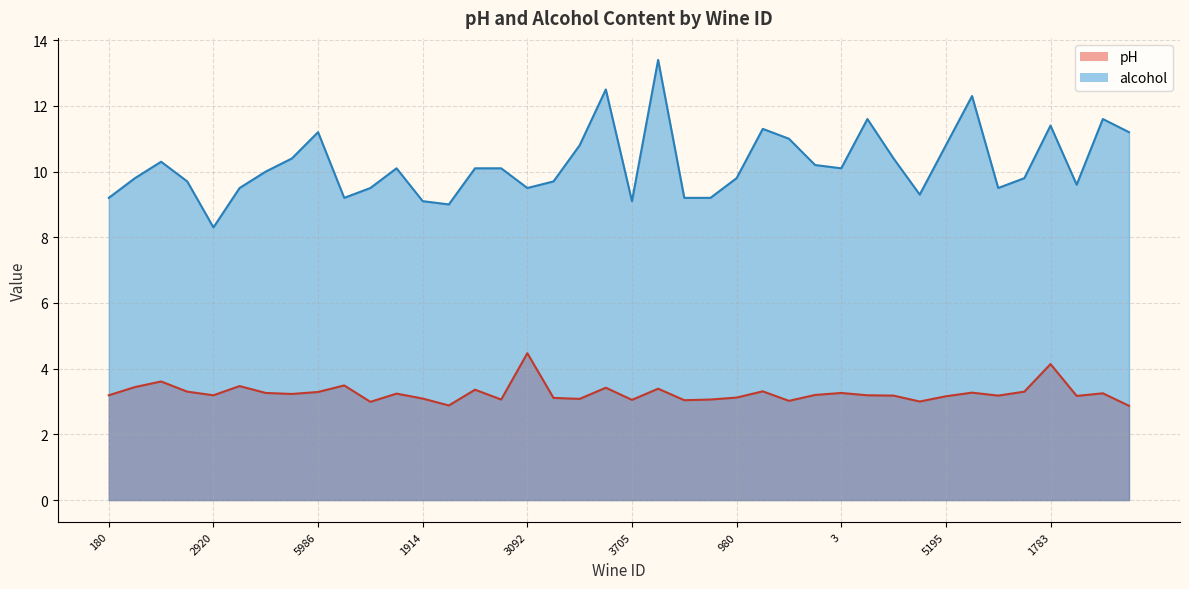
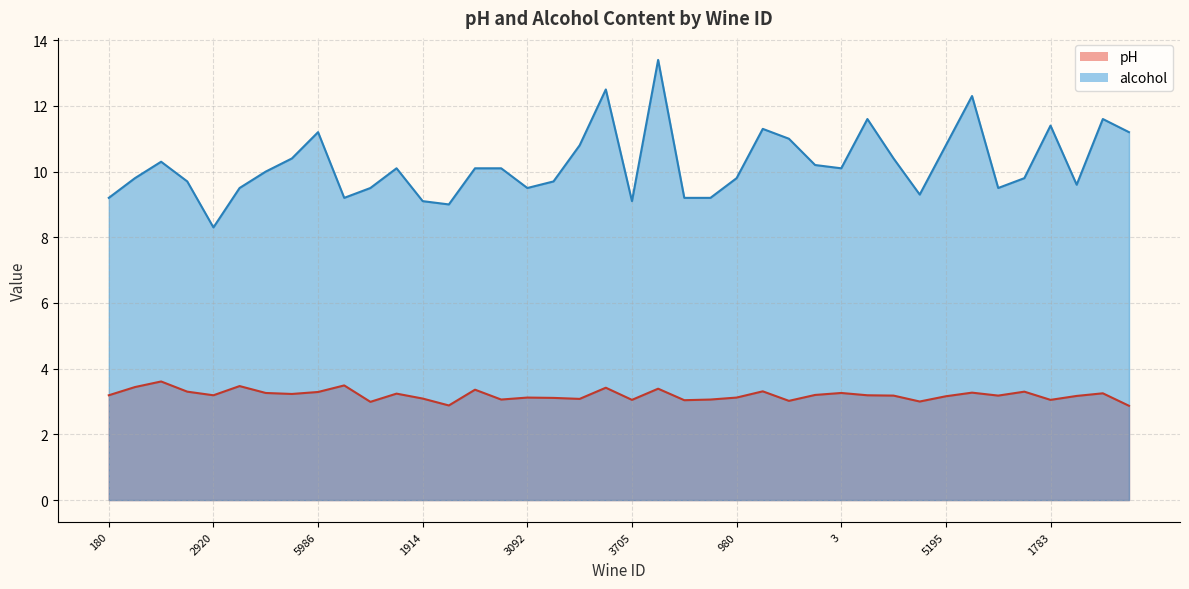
pH, 3092: 4.5 -> 3.1
pH, 1783: 4.1 -> 3.1
